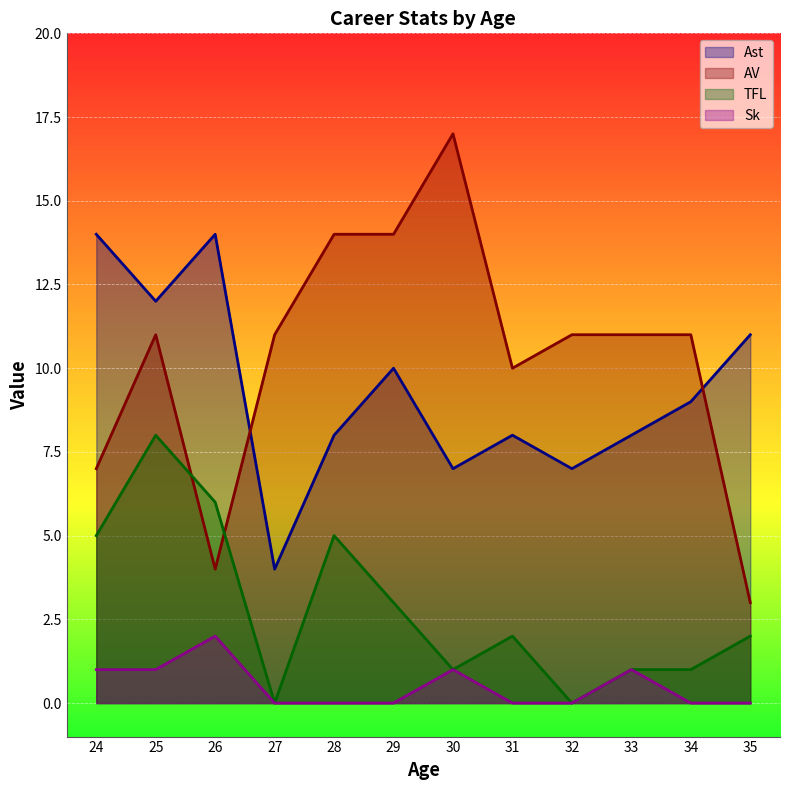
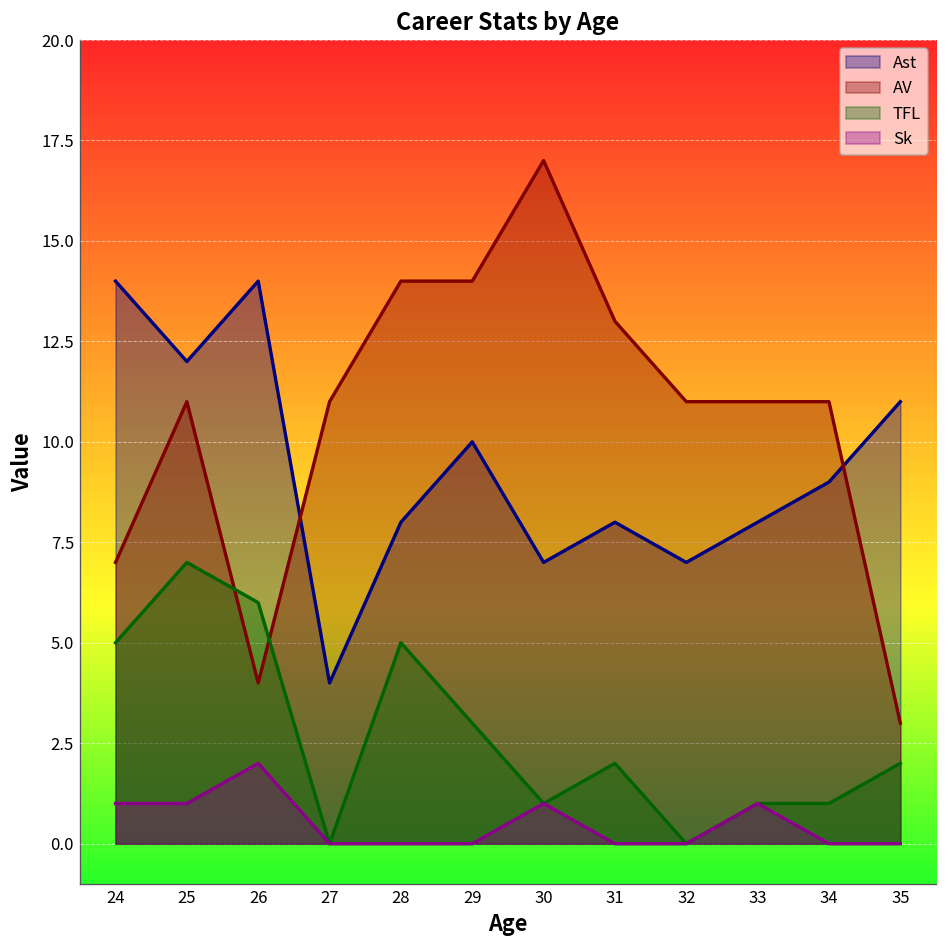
TFL, 25: 8 -> 7
AV, 31: 10 -> 13
